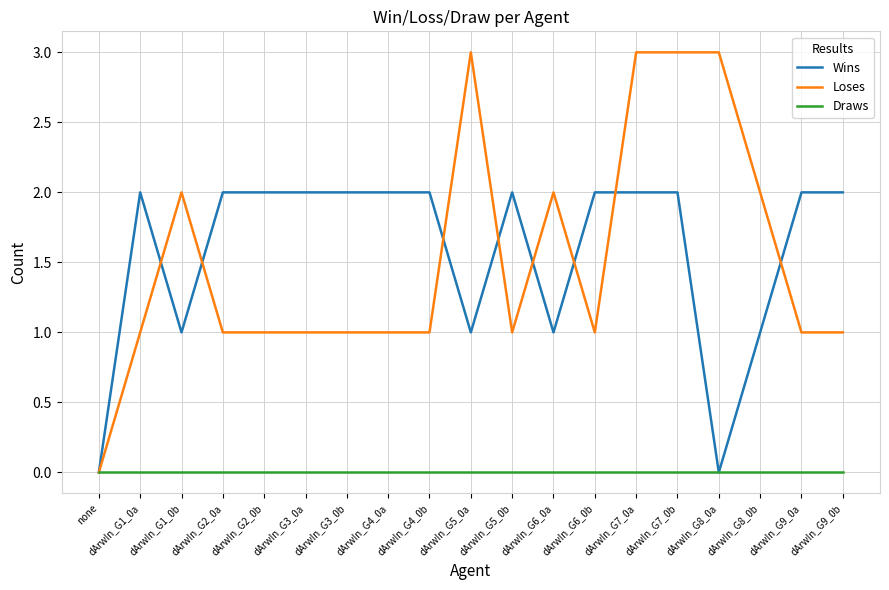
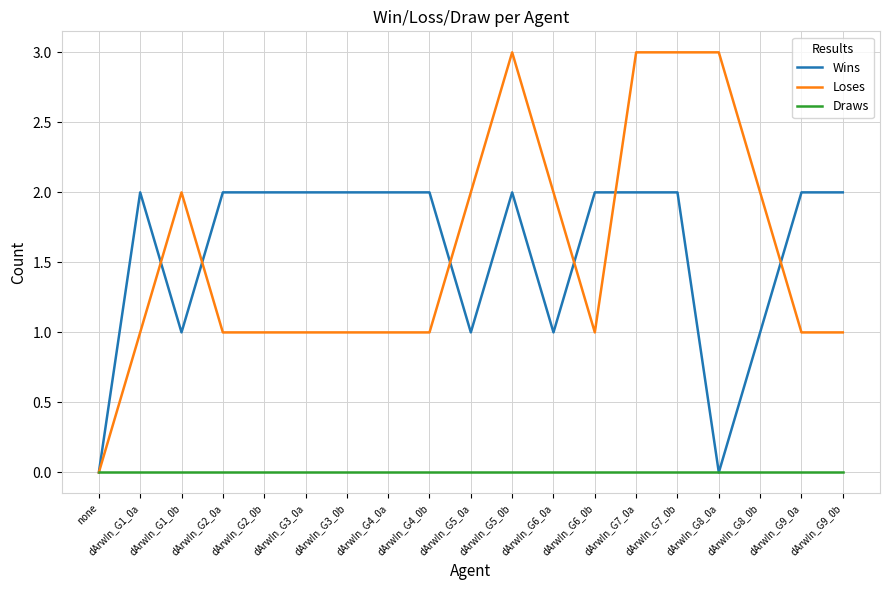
Loses, dArwIn_G5_0a: 3 -> 2
Loses, dArwIn_G5_0b: 1 -> 3
